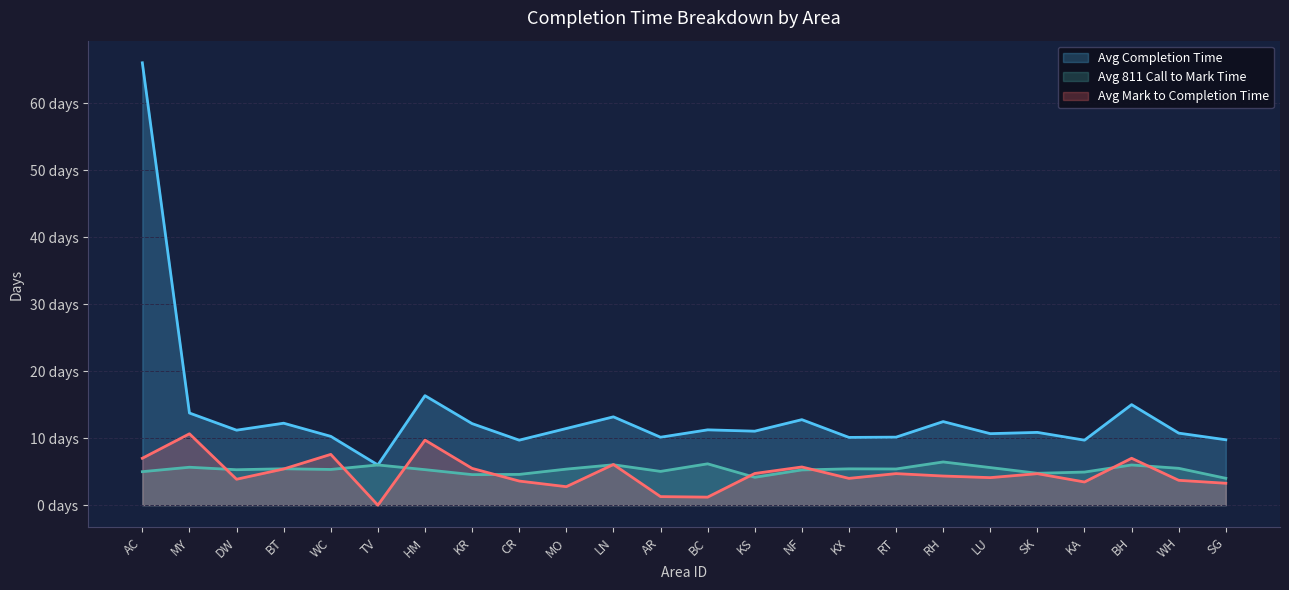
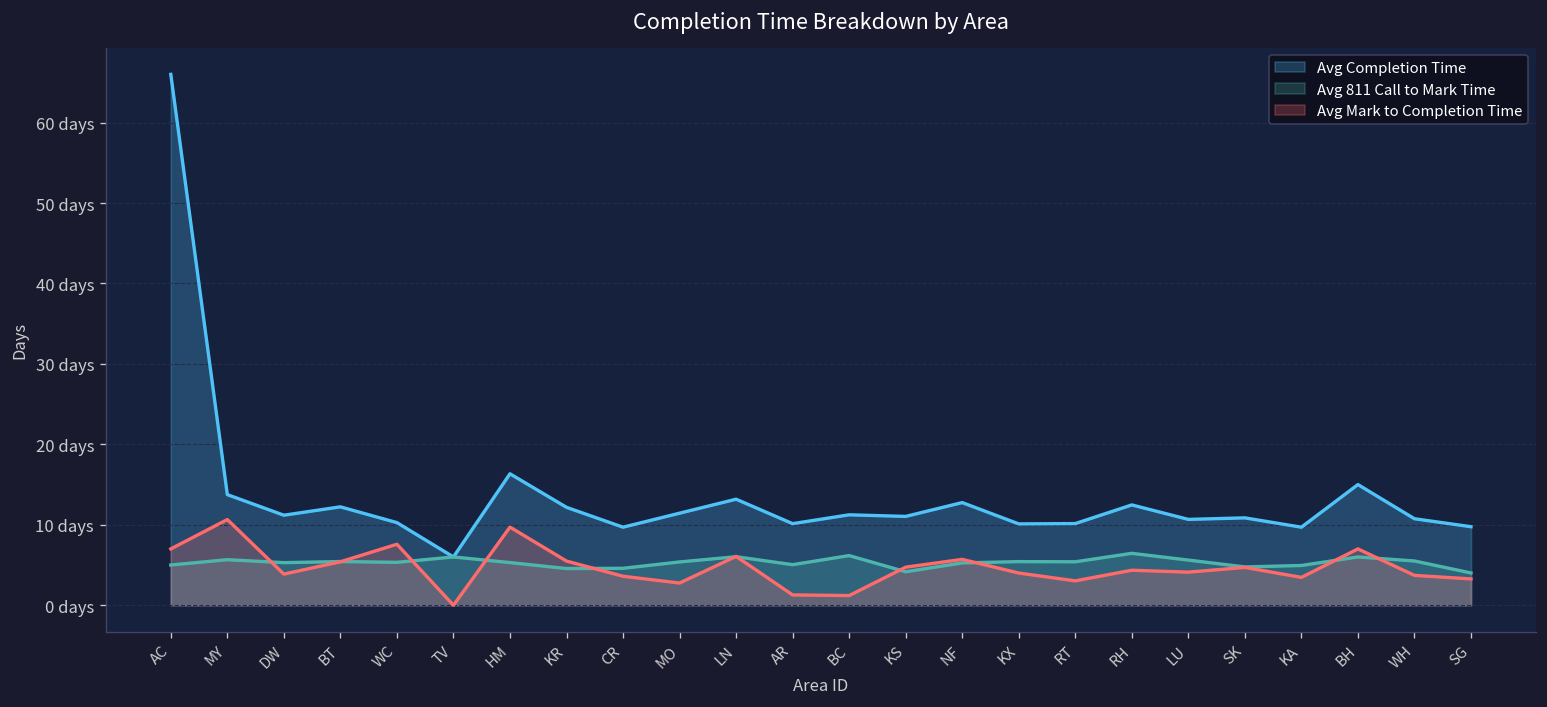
Avg Mark to Completion Time, RT: 5 days -> 3 days
